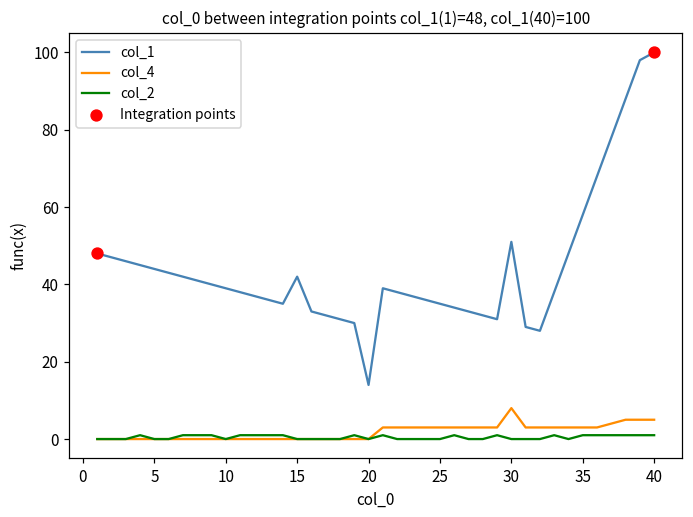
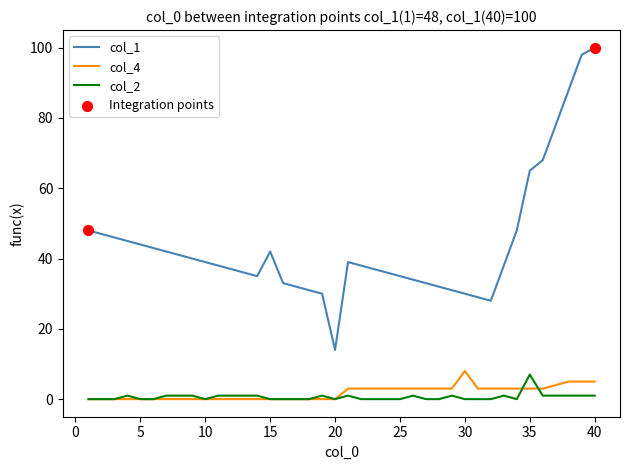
col_1, 30: 51 -> 30
col_1, 35: 58 -> 65
col_2, 35: 1 -> 7
